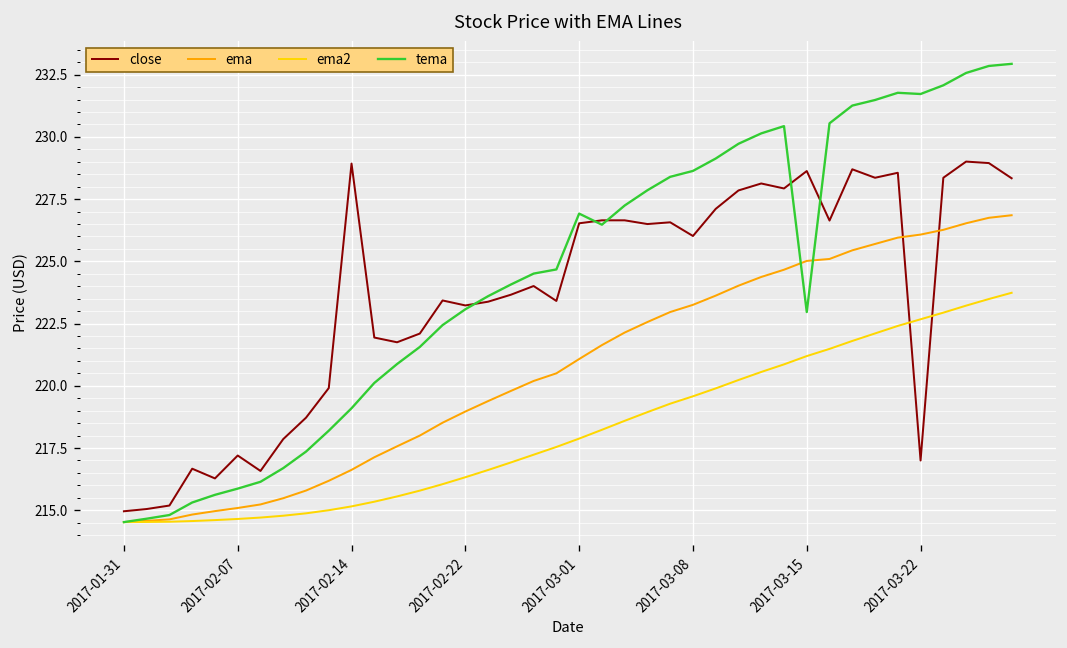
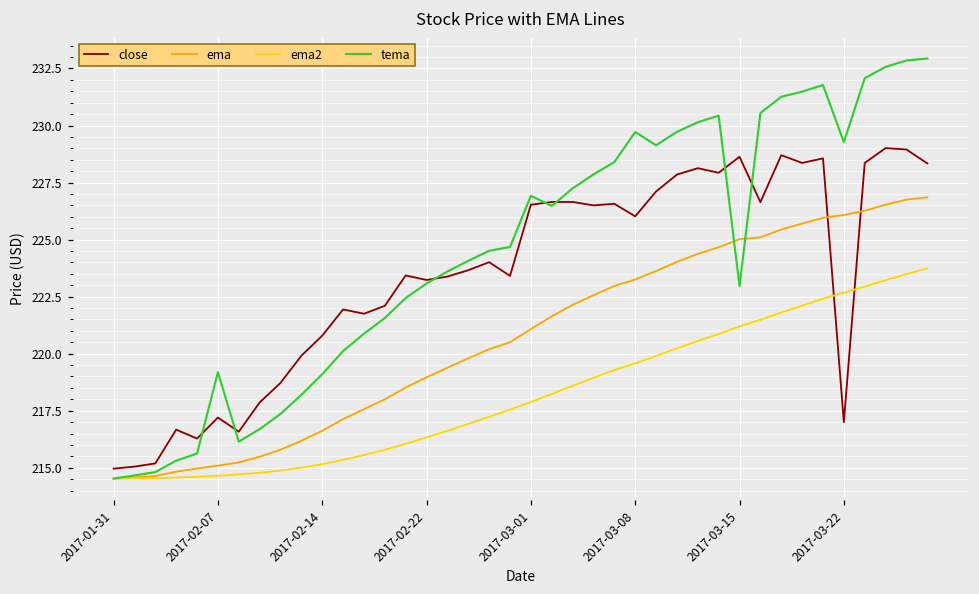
tema, 2017-02-07: 215.9 -> 219.2
close, 2017-02-14: 228.9 -> 220.8
tema, 2017-03-08: 228.6 -> 229.7
tema, 2017-03-22: 231.7 -> 229.3
